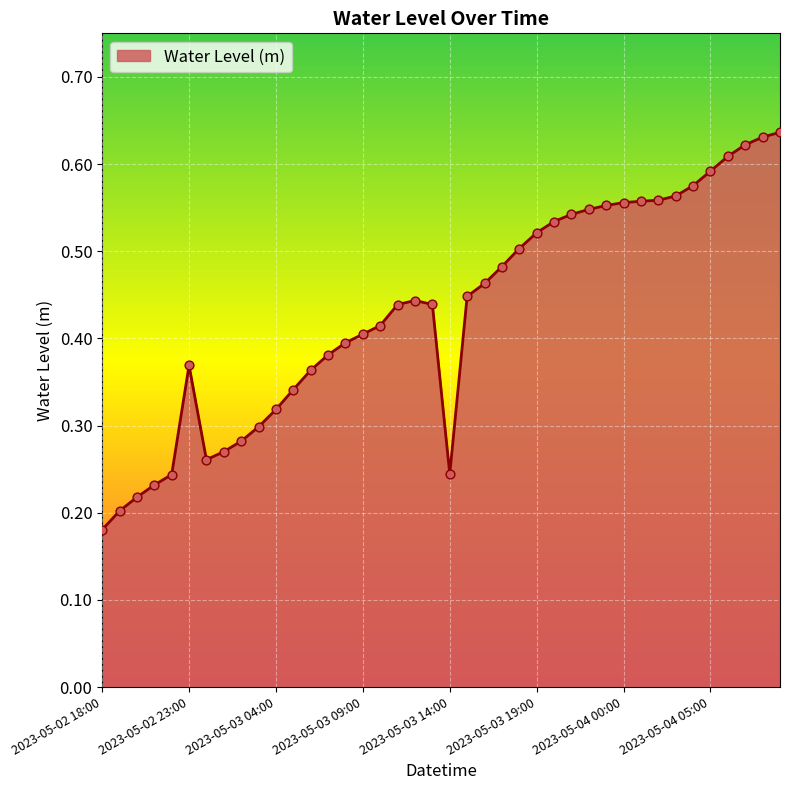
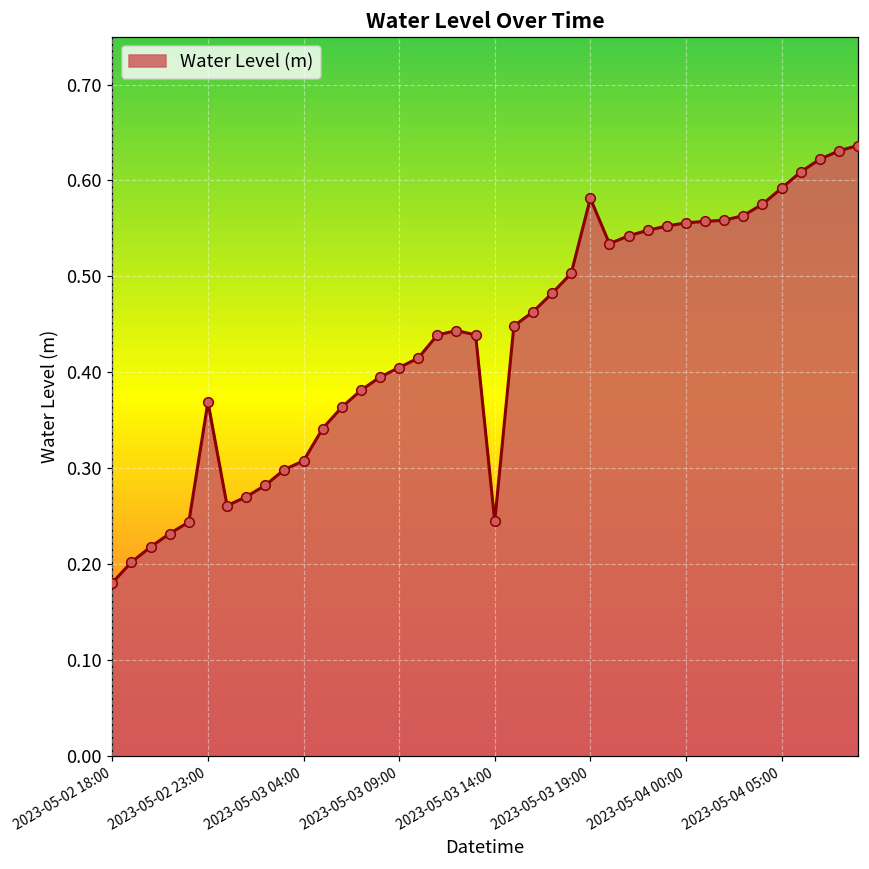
2023-05-03 04:00: 0.32 -> 0.31
2023-05-03 19:00: 0.52 -> 0.58
